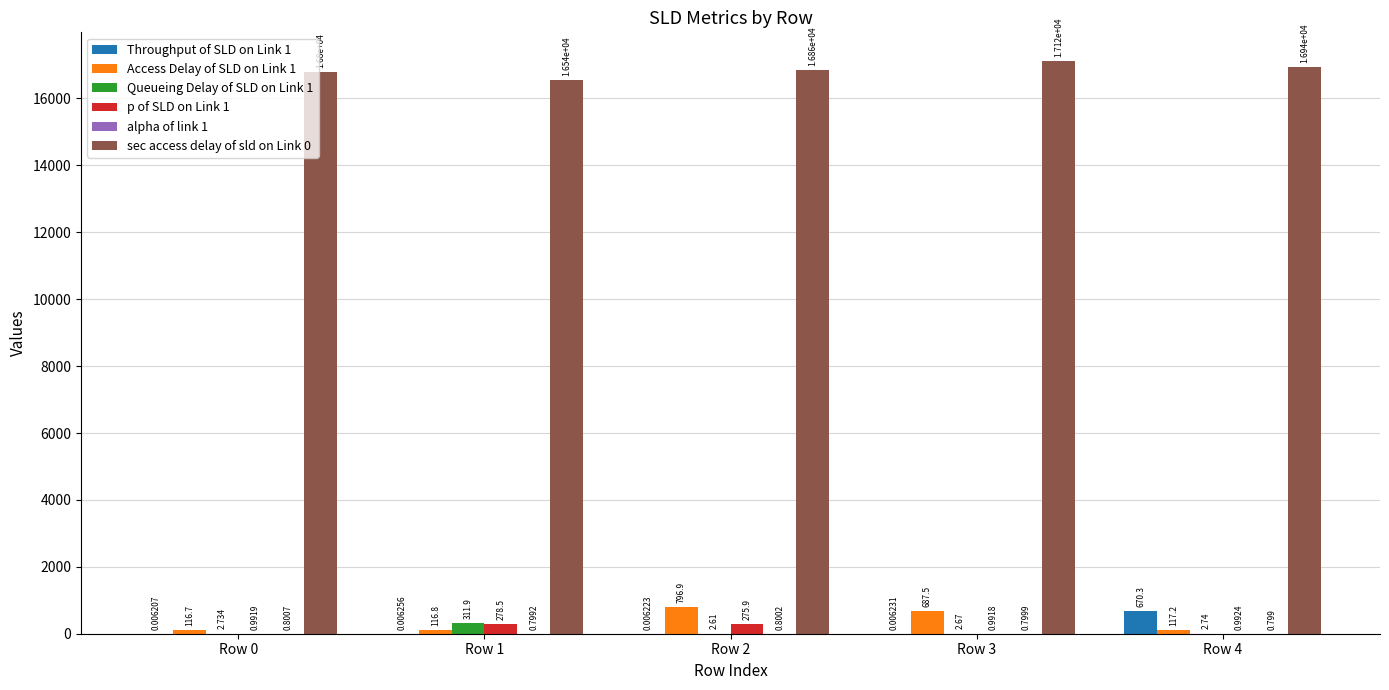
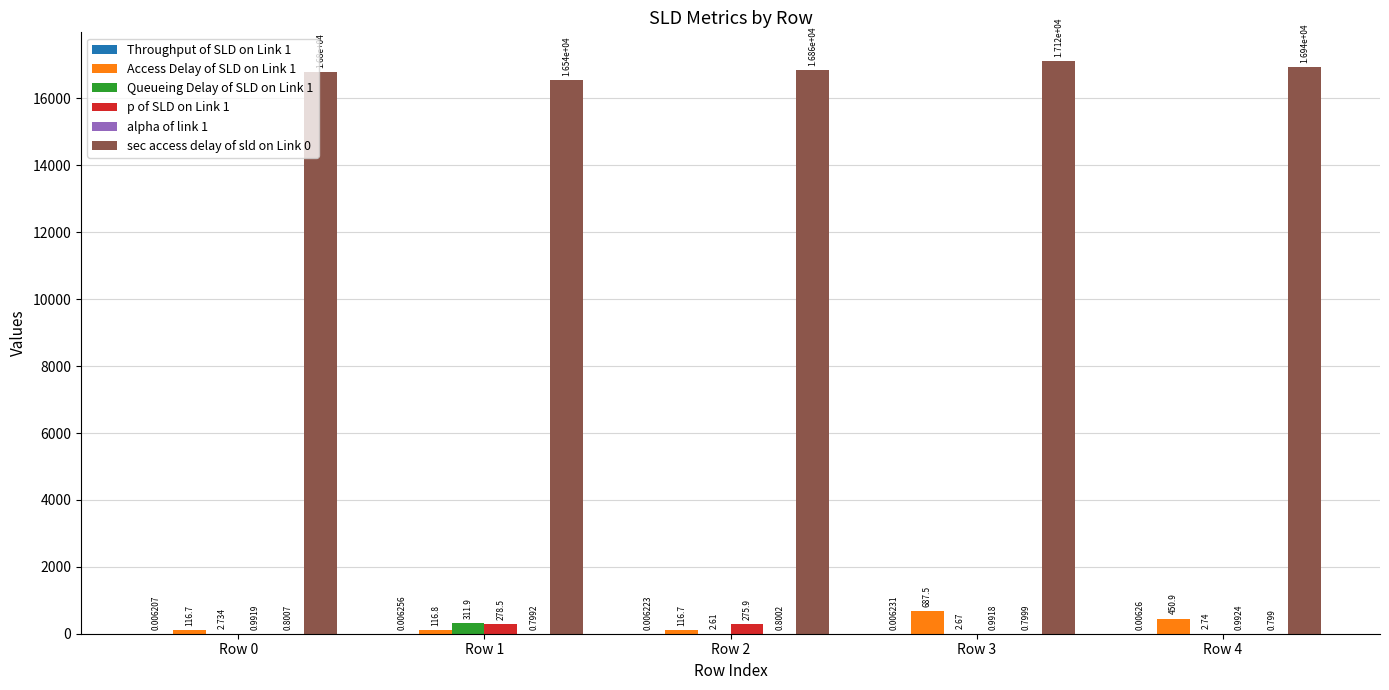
Access Delay of SLD on Link 1, Row 2: 796.9 -> 116.7
Throughput of SLD on Link 1, Row 4: 670.3 -> 0.00626
Access Delay of SLD on Link 1, Row 4: 117.2 -> 450.9
